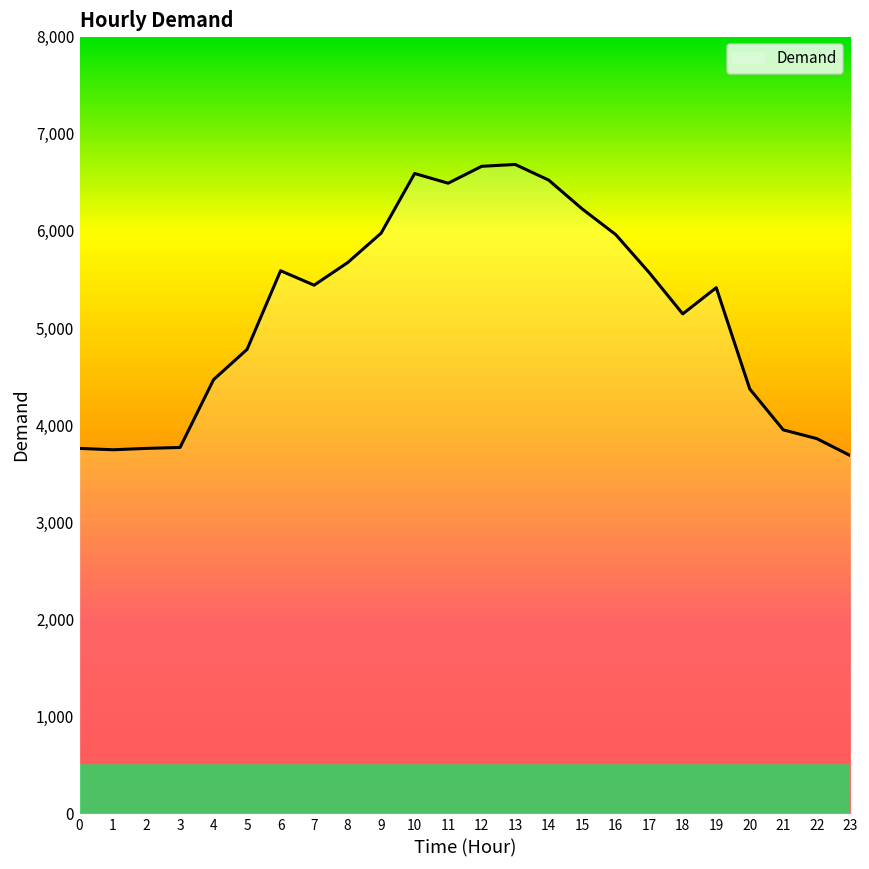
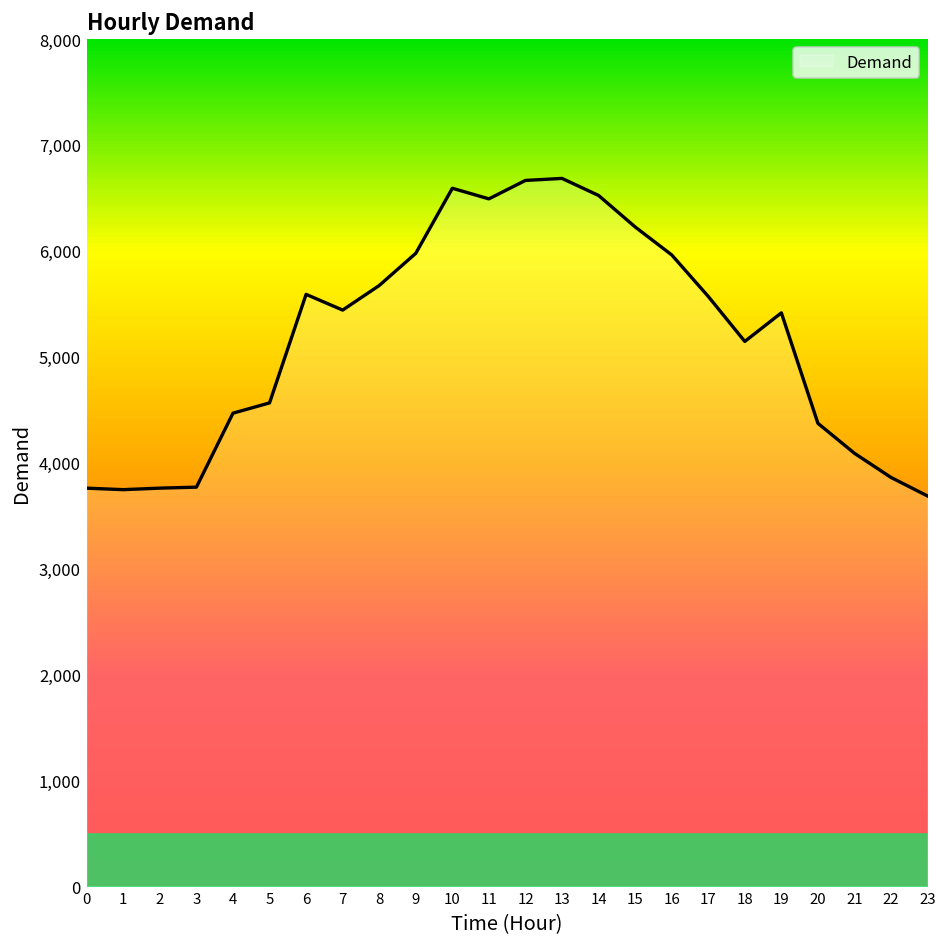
5: 4,800 -> 4,600
21: 4,000 -> 4,100
